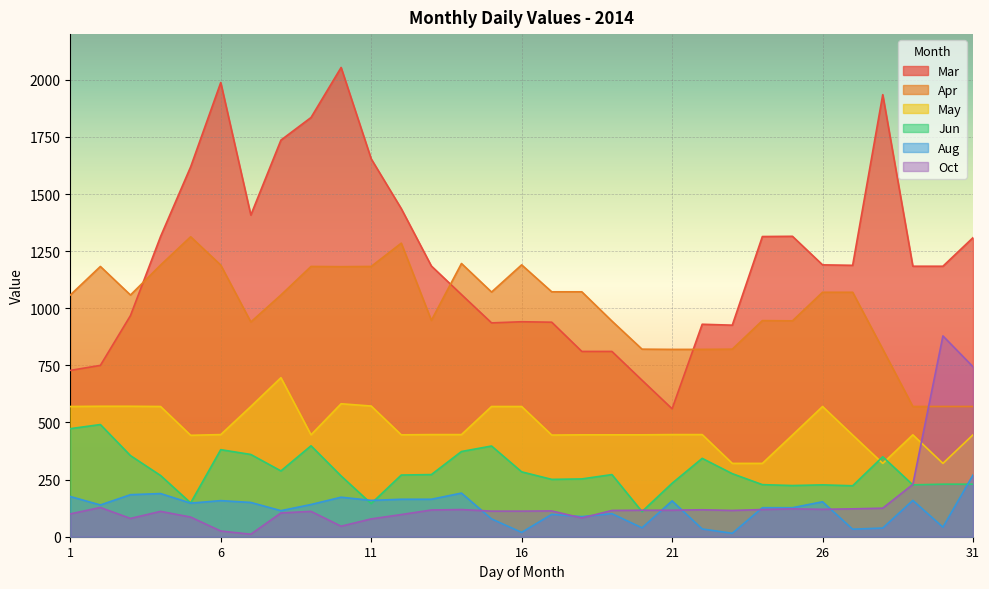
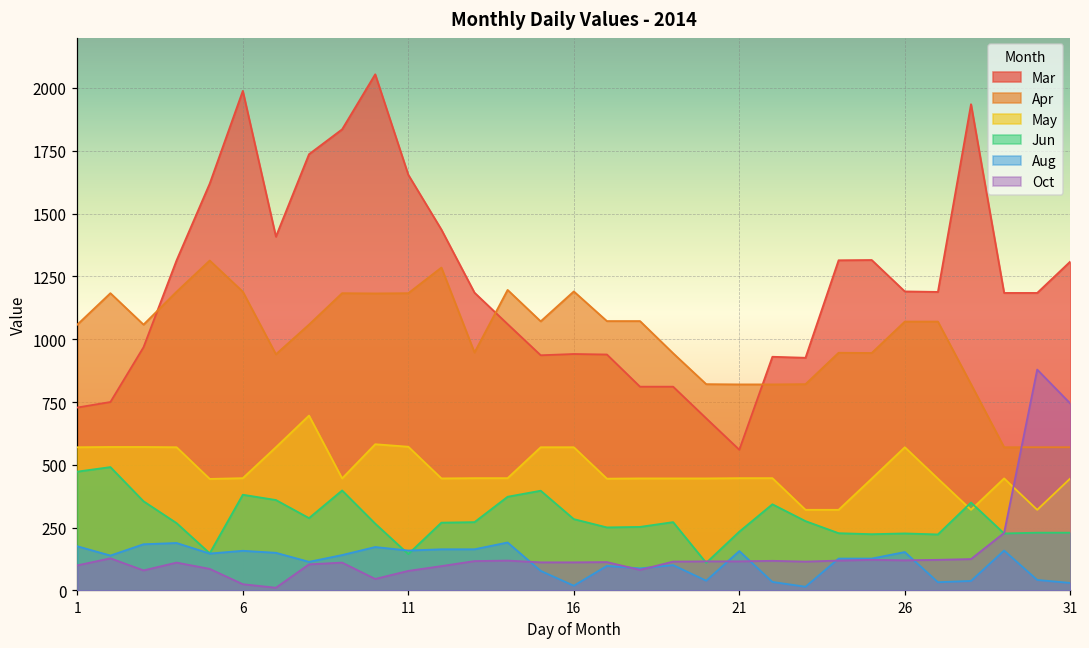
Aug, 31: 270 -> 30
